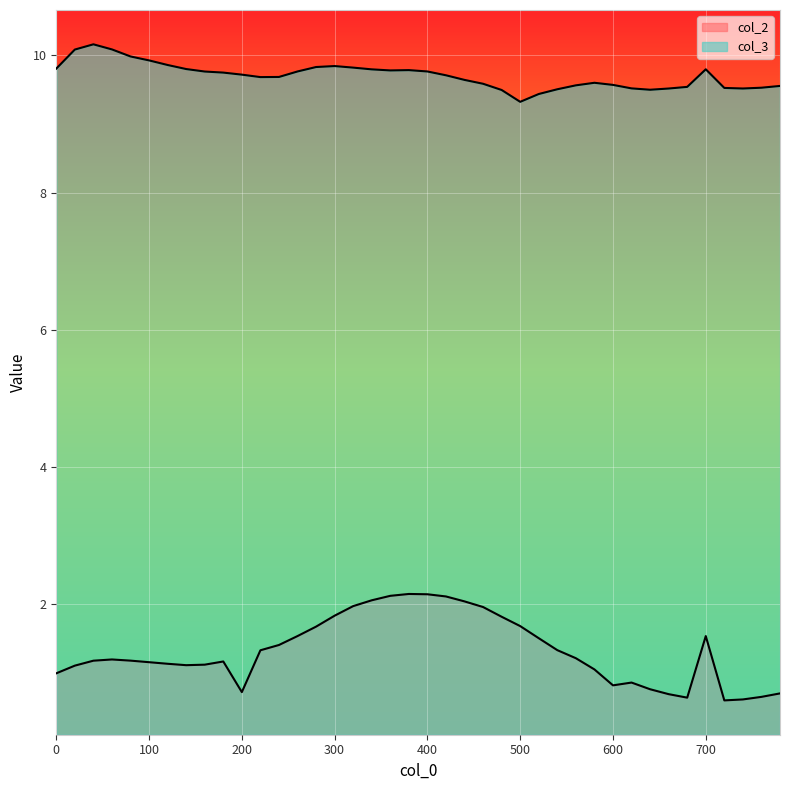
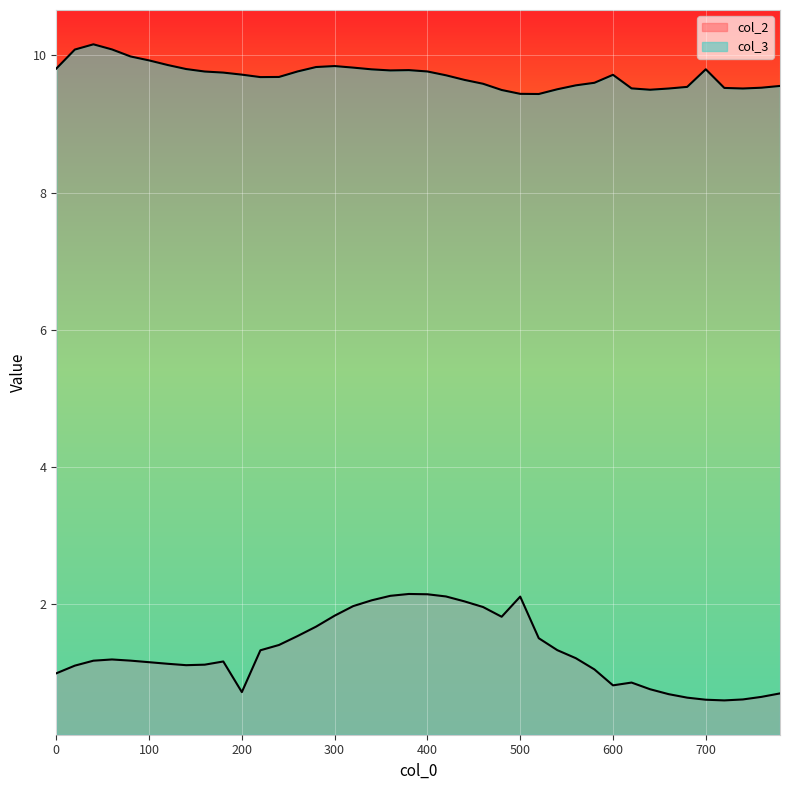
col_2, 500: 1.7 -> 2.1
col_3, 500: 9.3 -> 9.4
col_3, 600: 9.6 -> 9.7
col_2, 700: 1.5 -> 0.6
